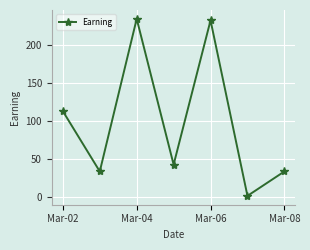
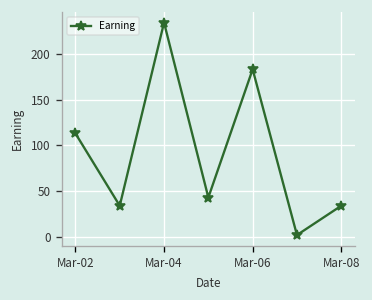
Mar-06: 230 -> 180
